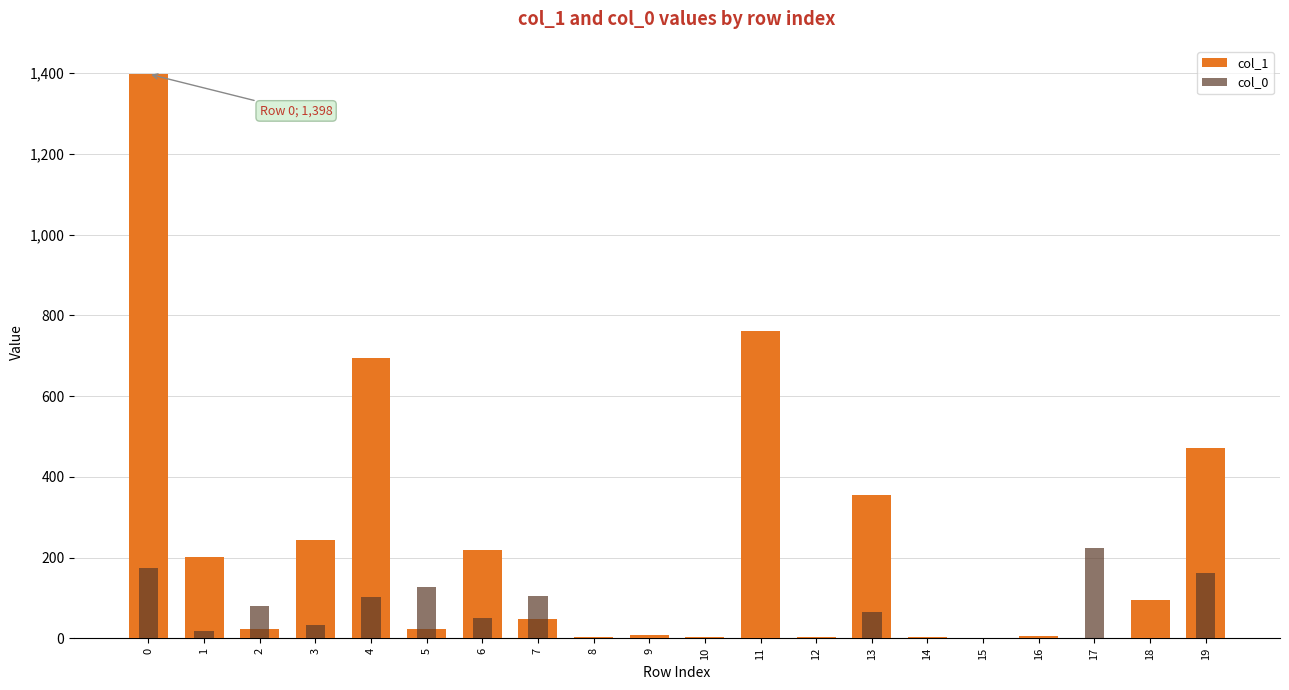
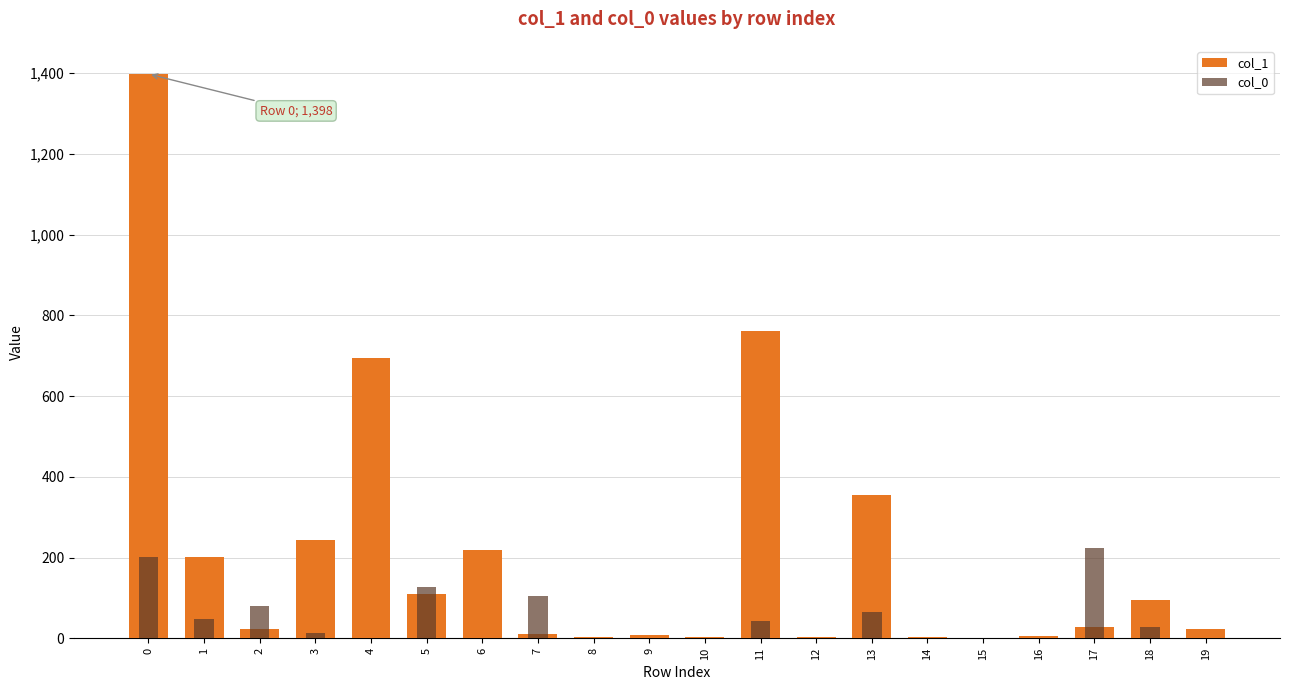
col_0, 0: 170 -> 200
col_0, 1: 20 -> 50
col_0, 3: 30 -> 10
col_0, 4: 100 -> 0
col_1, 5: 20 -> 110
col_0, 6: 50 -> 0
col_1, 7: 50 -> 10
col_0, 11: 0 -> 40
col_1, 17: 0 -> 30
col_0, 18: 0 -> 30
col_1, 19: 470 -> 20
col_0, 19: 160 -> 0
